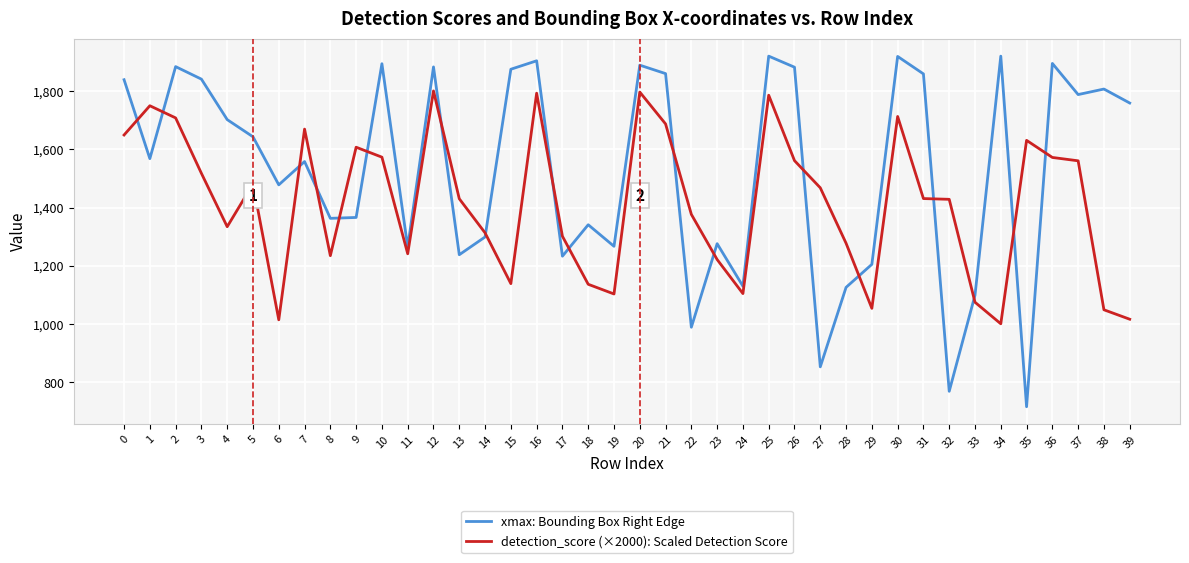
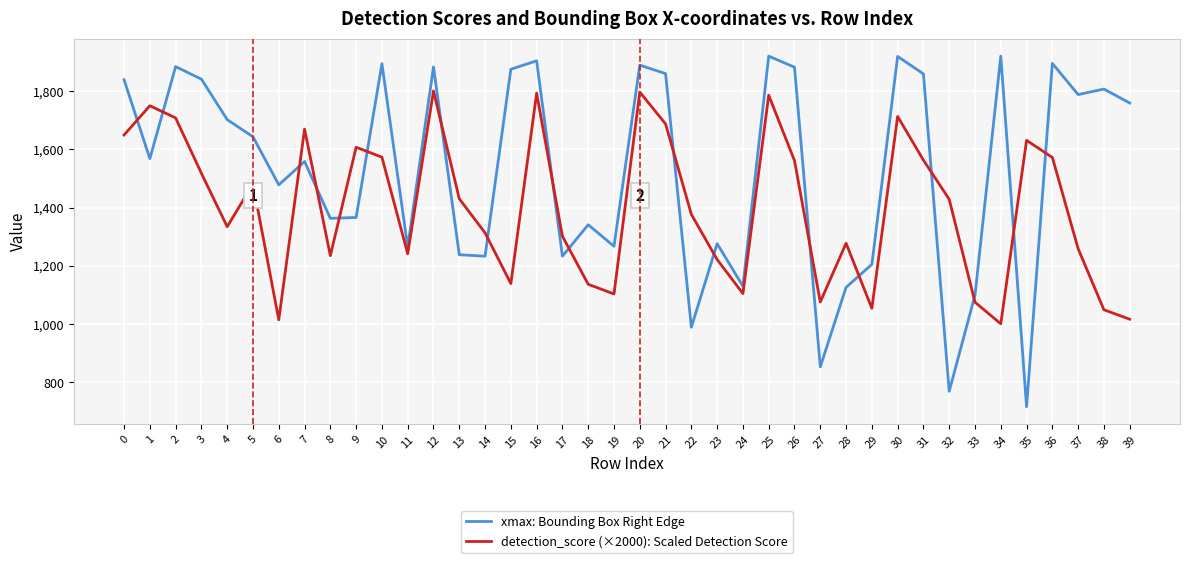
xmax: Bounding Box Right Edge, 14: 1,300 -> 1,230
detection_score (×2000): Scaled Detection Score, 27: 1,470 -> 1,080
detection_score (×2000): Scaled Detection Score, 31: 1,430 -> 1,560
detection_score (×2000): Scaled Detection Score, 37: 1,560 -> 1,260
